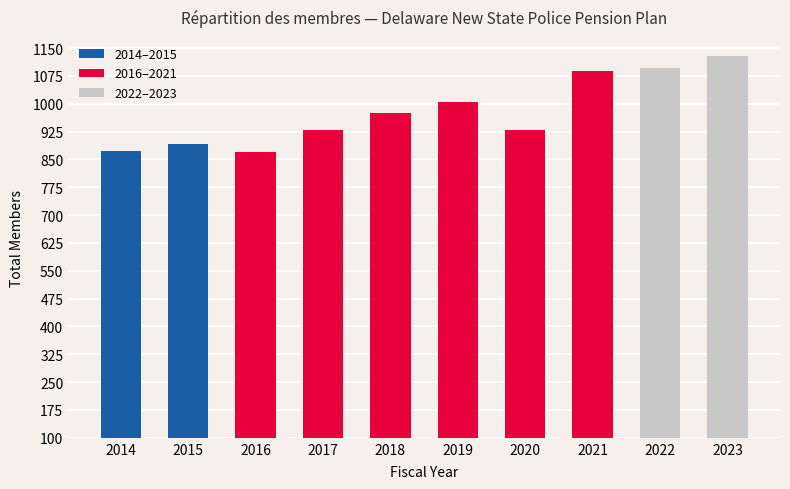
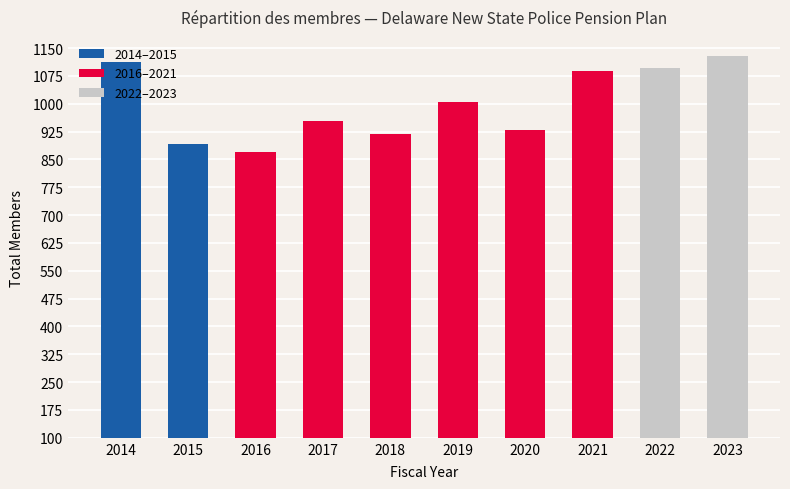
2014–2015, 2014: 870 -> 1110
2016–2021, 2017: 930 -> 950
2016–2021, 2018: 980 -> 920
